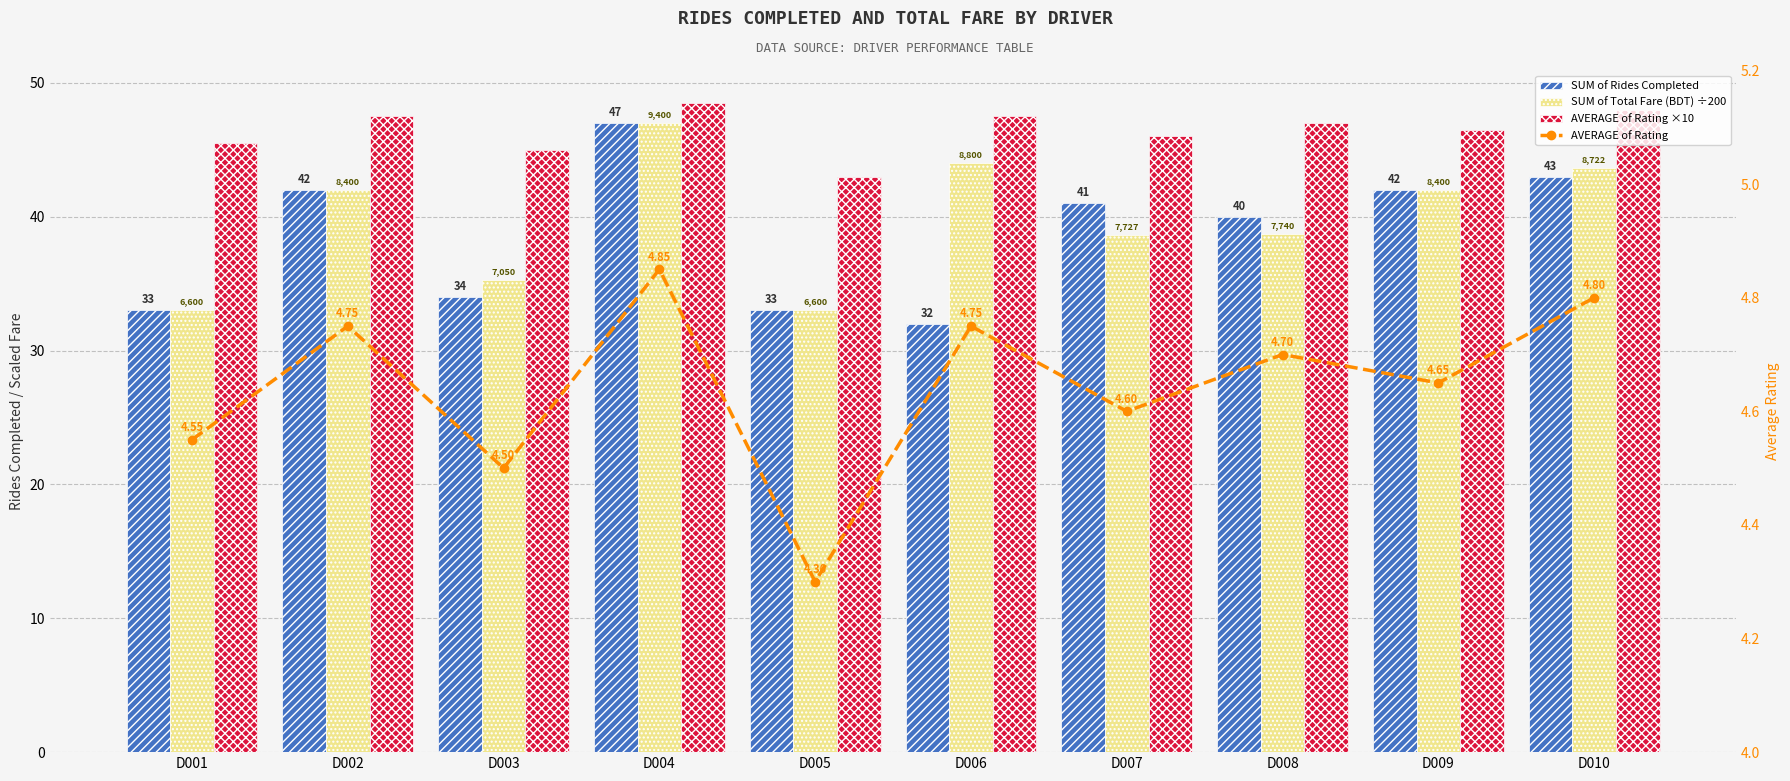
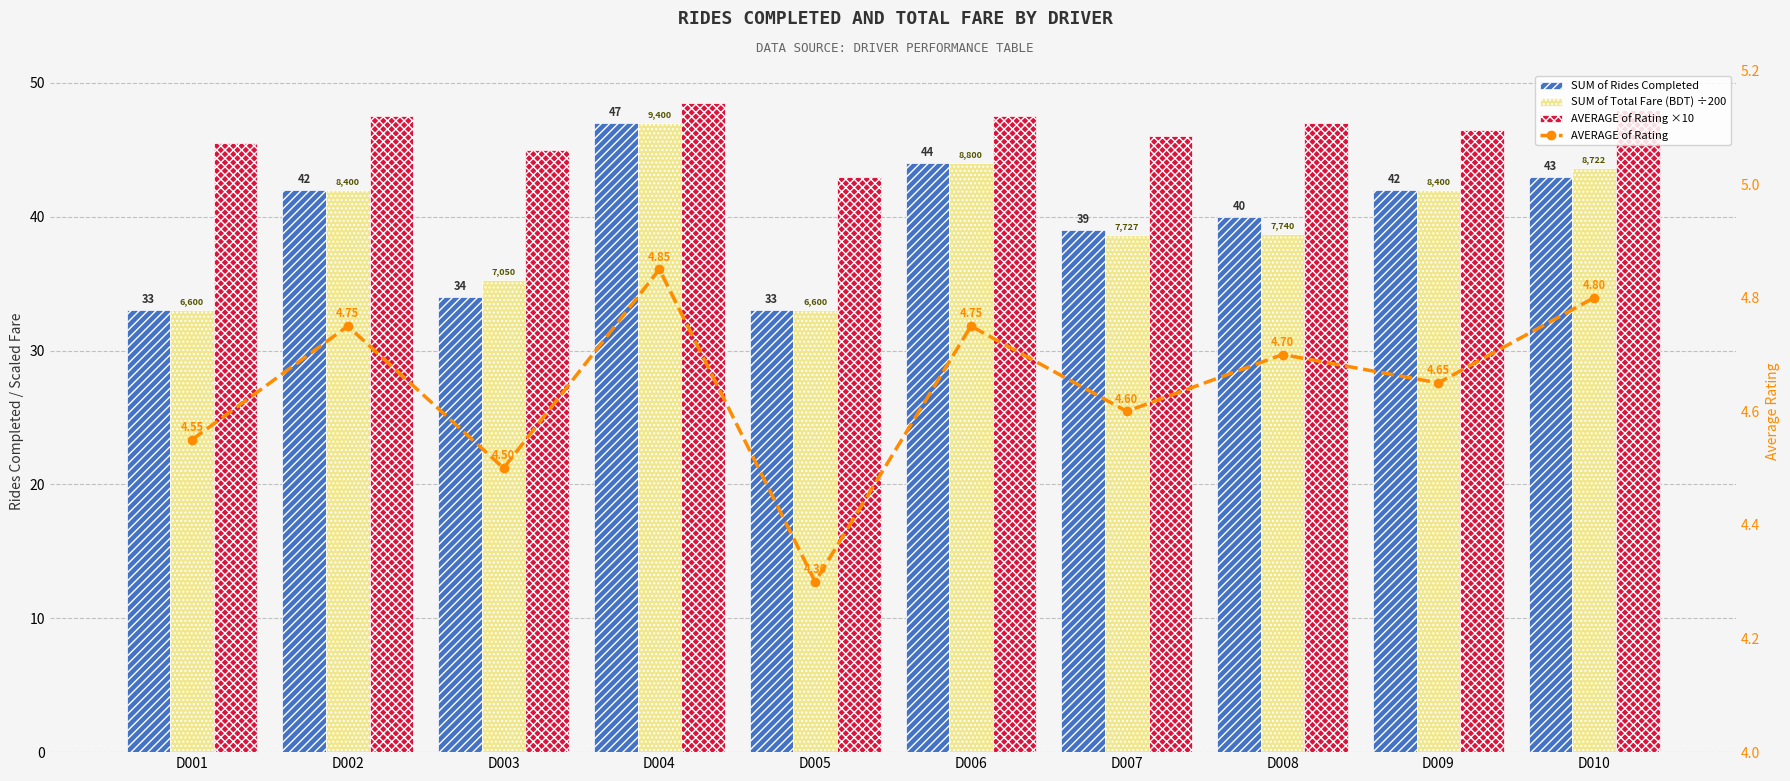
SUM of Rides Completed, D006: 32 -> 44
SUM of Rides Completed, D007: 41 -> 39
